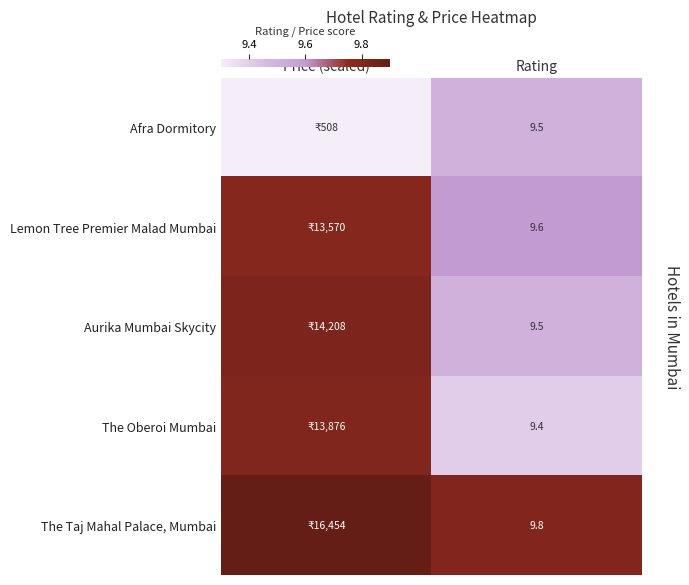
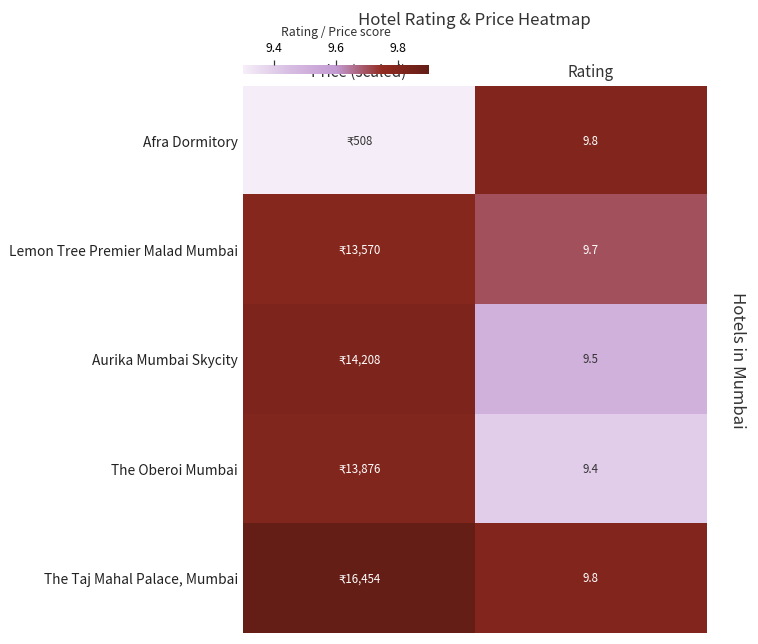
Afra Dormitory, Rating: 9.5 -> 9.8
Lemon Tree Premier Malad Mumbai, Rating: 9.6 -> 9.7
